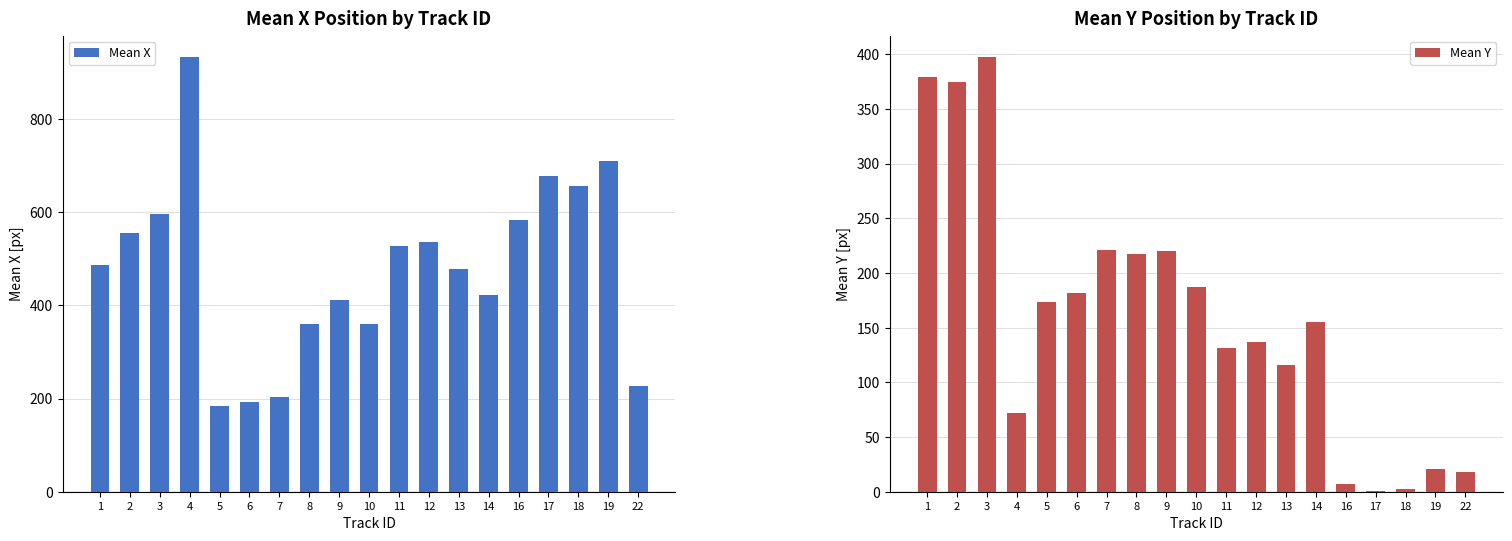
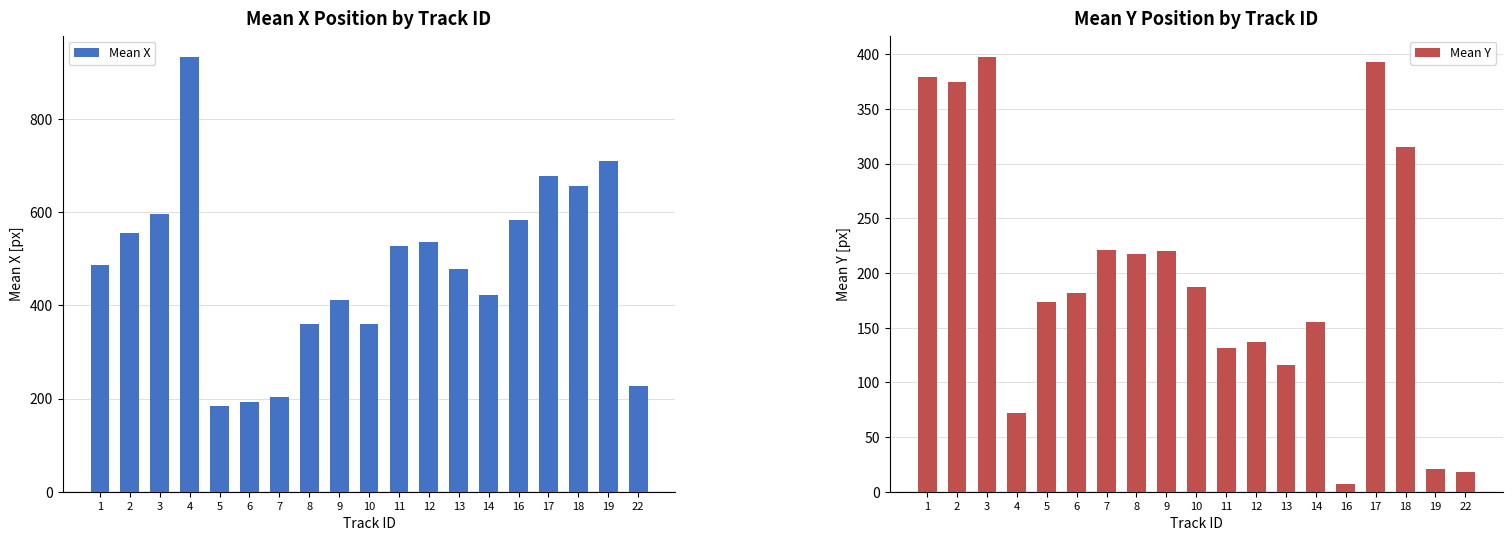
Mean Y Position by Track ID, 17: 1 -> 393
Mean Y Position by Track ID, 18: 3 -> 315
